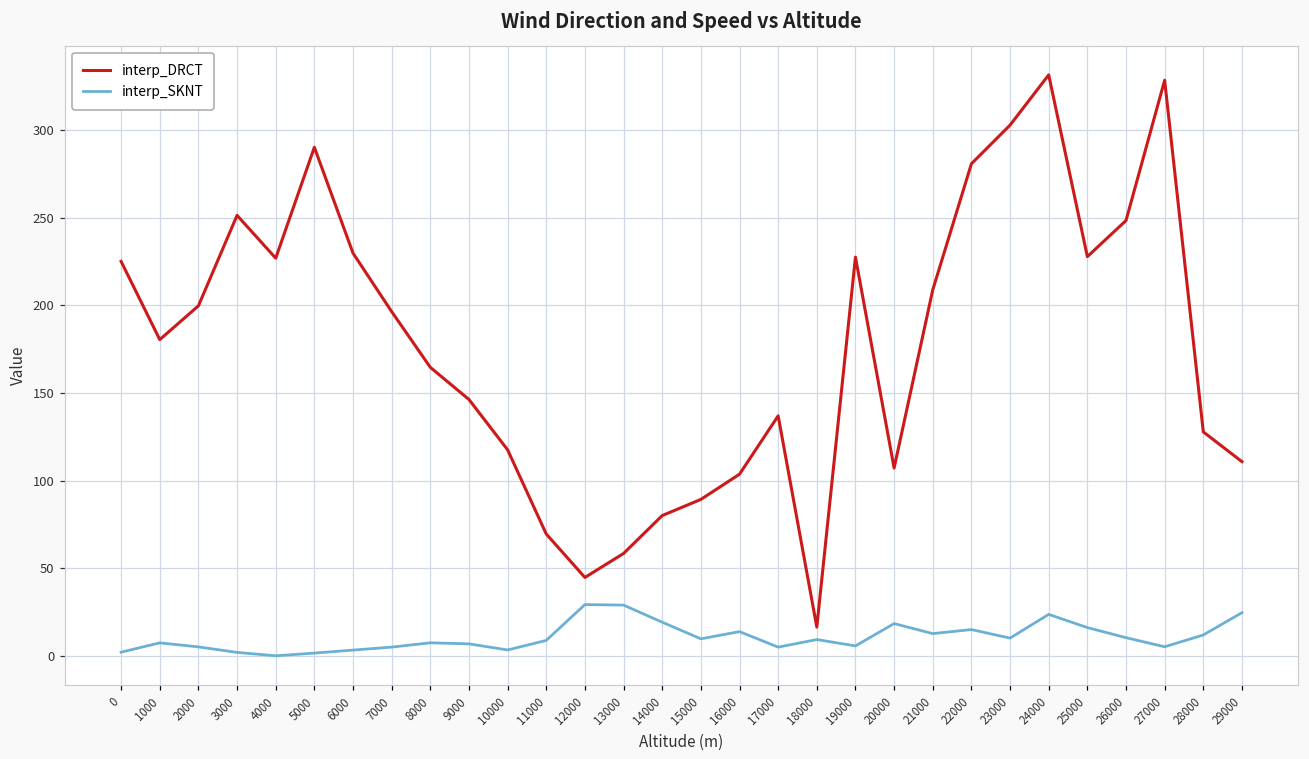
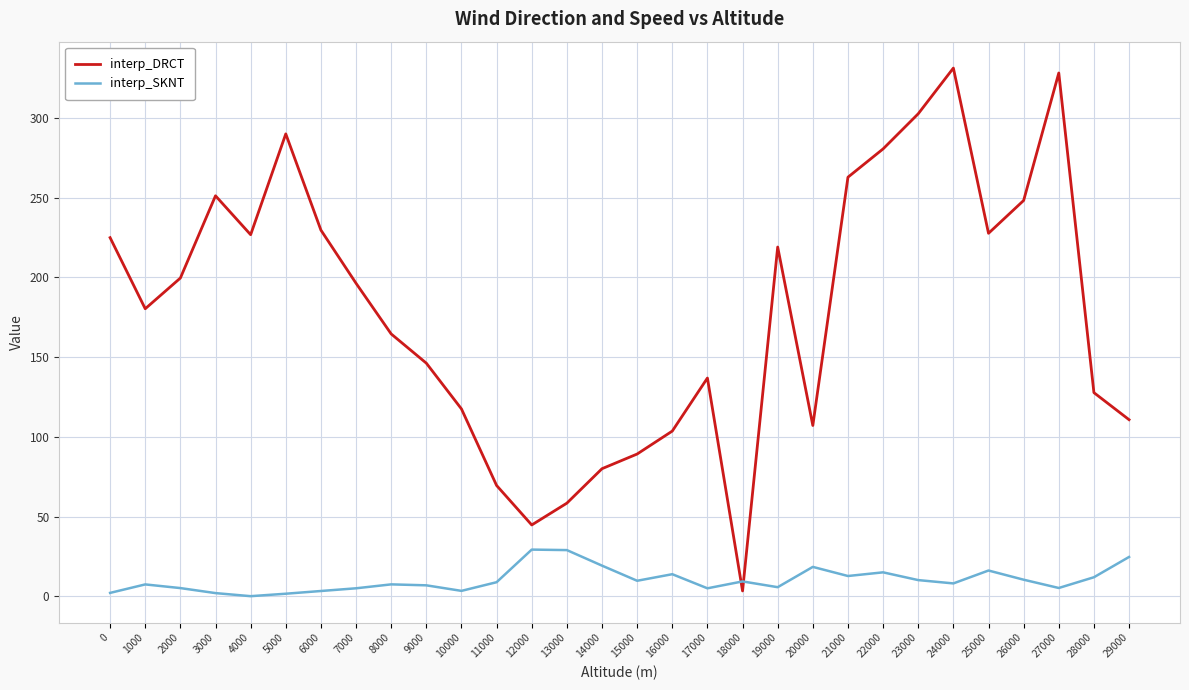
interp_DRCT, 18000: 16 -> 3
interp_DRCT, 19000: 227 -> 219
interp_DRCT, 21000: 209 -> 263
interp_SKNT, 24000: 24 -> 8
